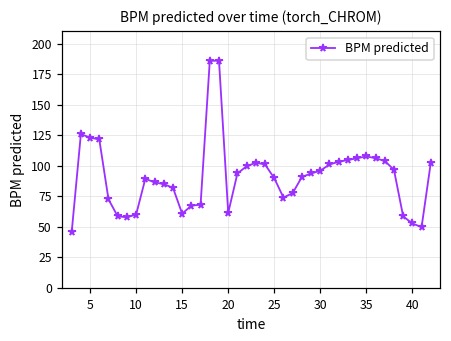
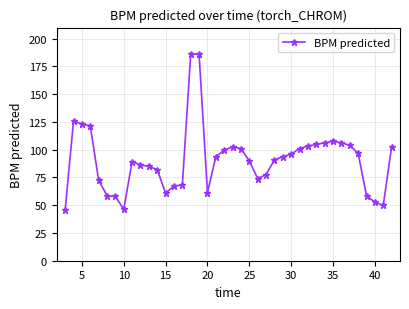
10: 60 -> 46
